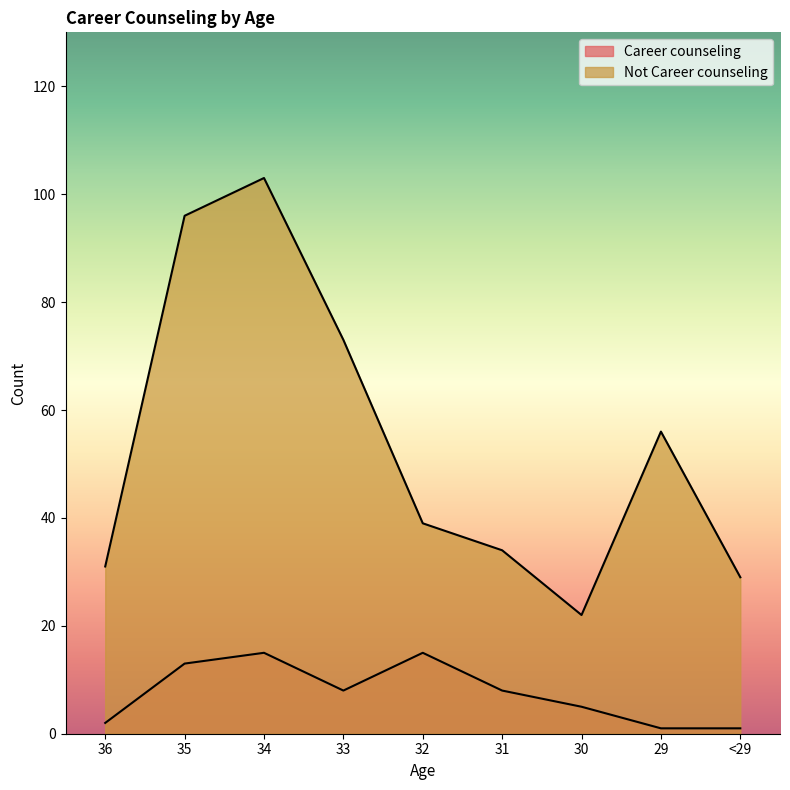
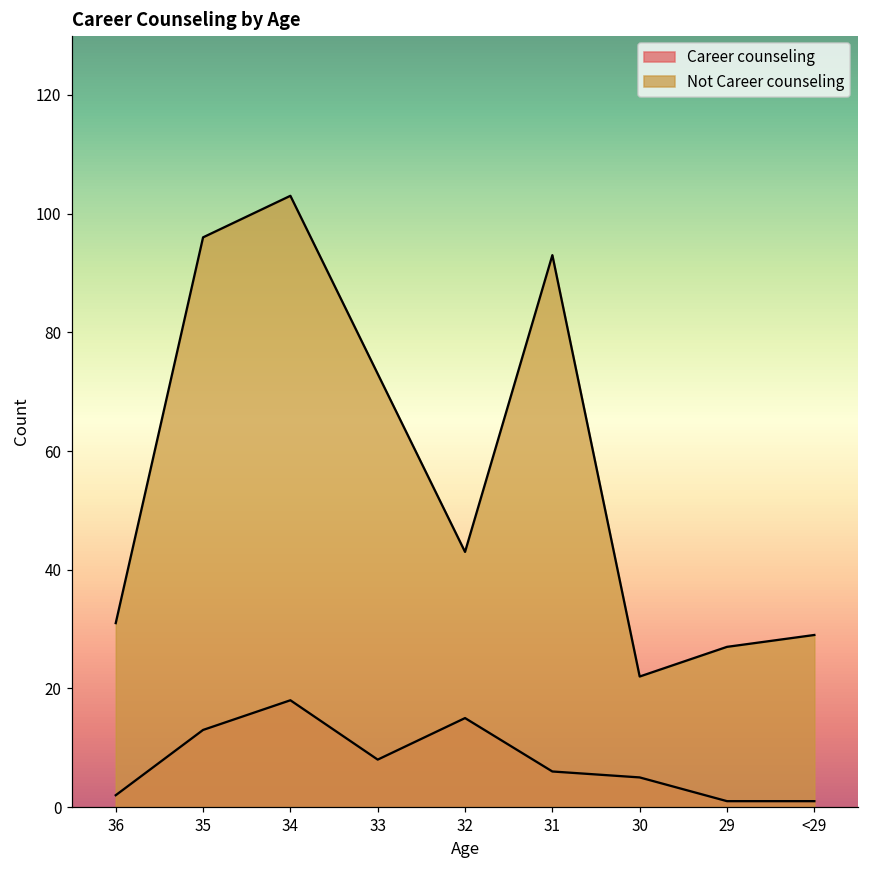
Career counseling, 34: 15 -> 18
Not Career counseling, 32: 39 -> 43
Career counseling, 31: 8 -> 6
Not Career counseling, 31: 34 -> 93
Not Career counseling, 29: 56 -> 27
